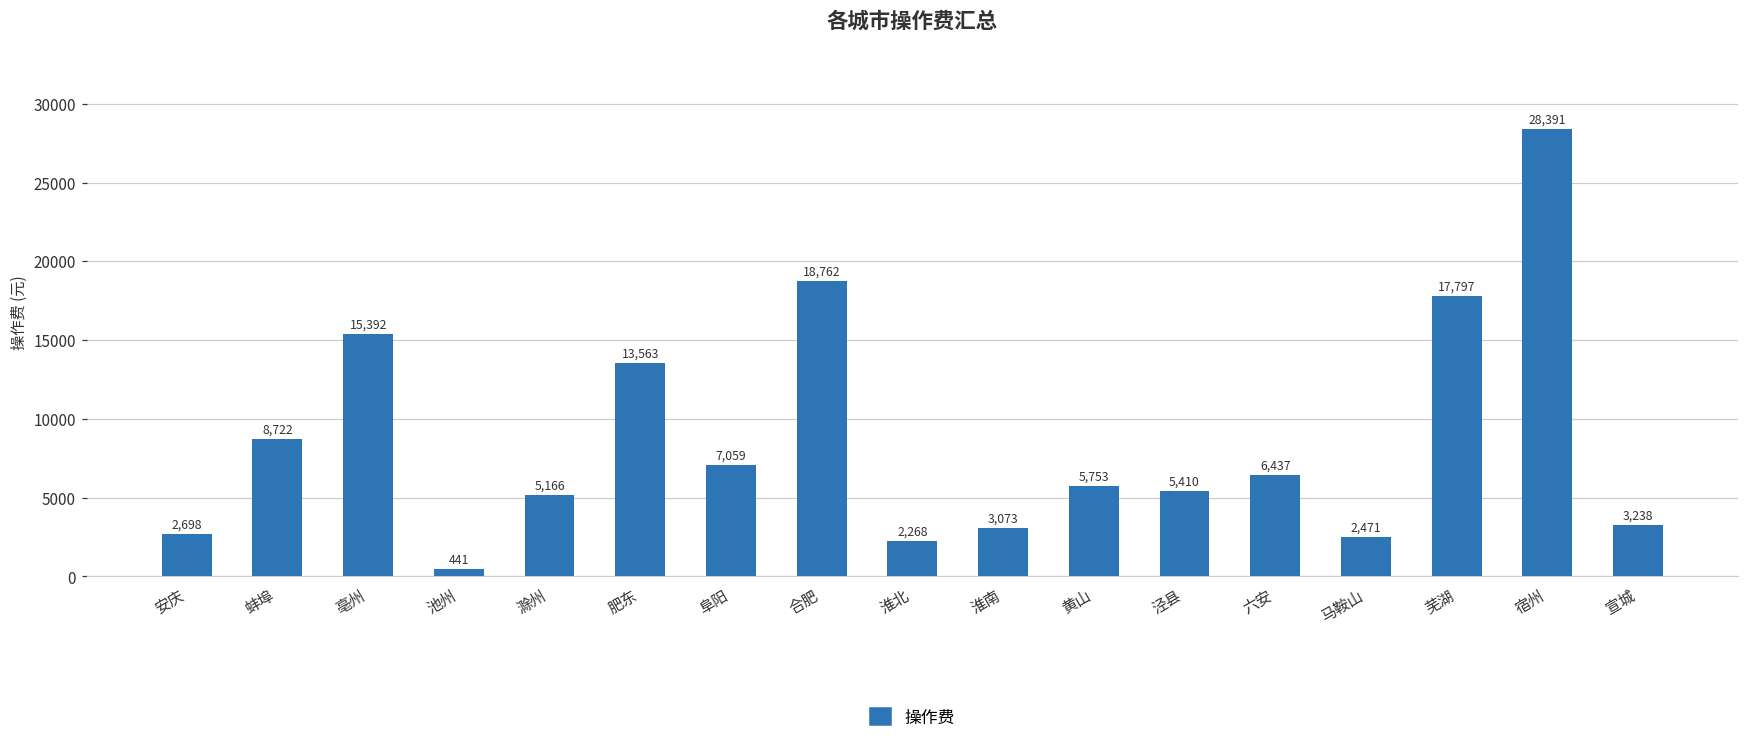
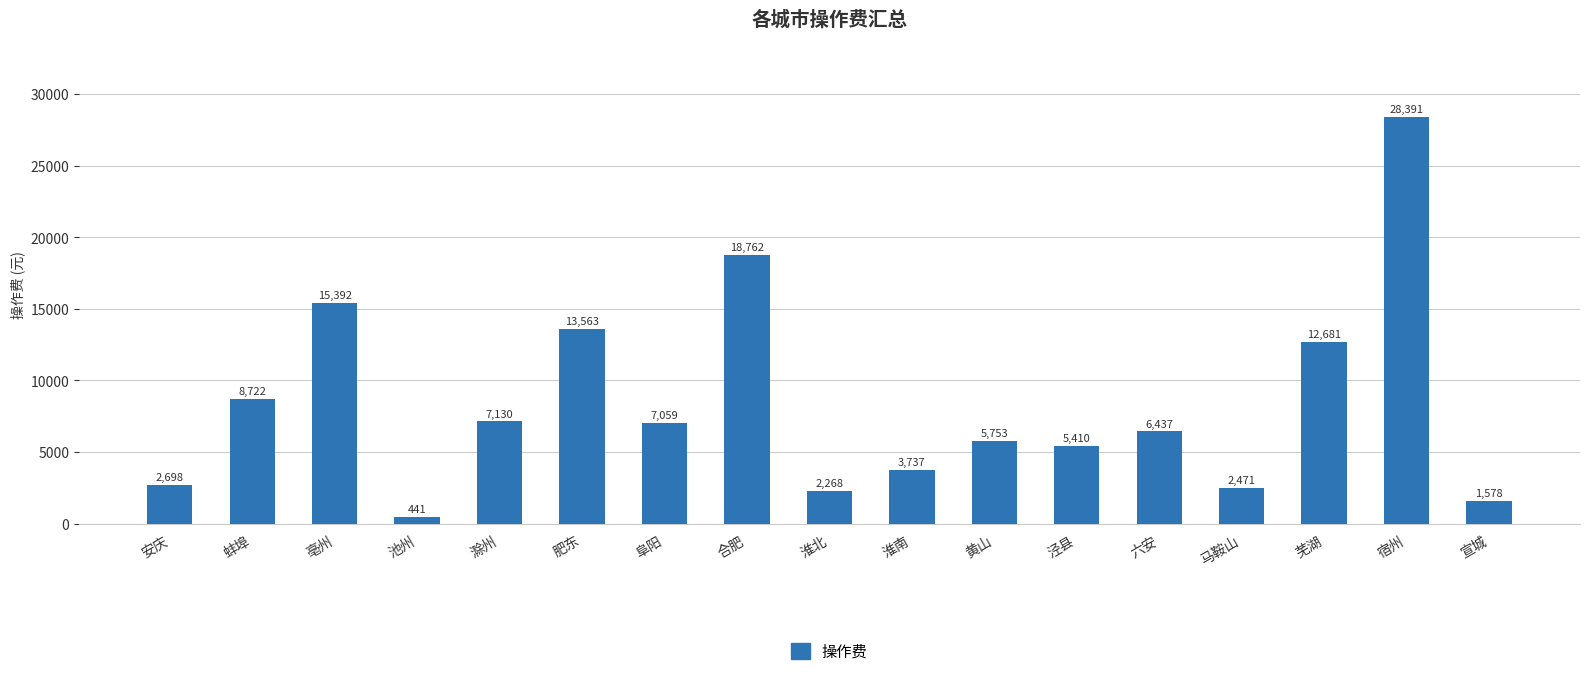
滁州: 5,166 -> 7,130
淮南: 3,073 -> 3,737
芜湖: 17,797 -> 12,681
宣城: 3,238 -> 1,578
